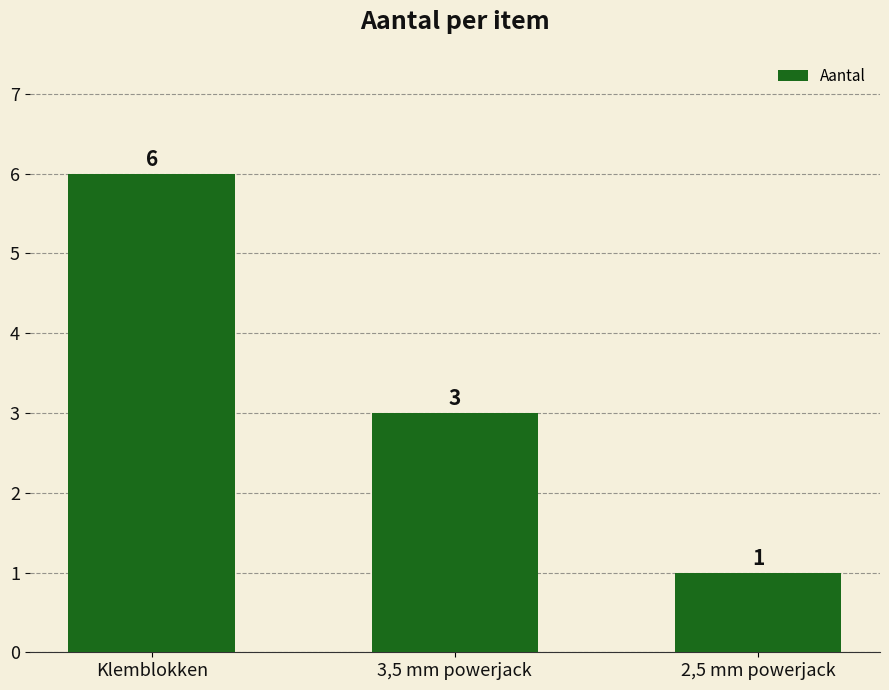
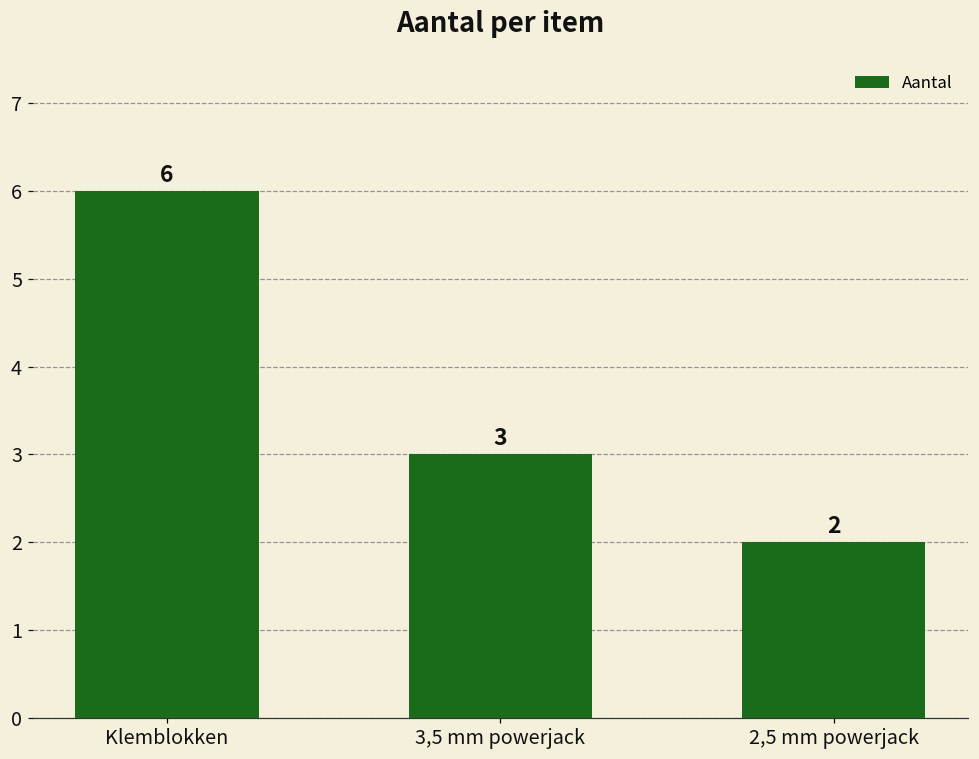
2,5 mm powerjack: 1 -> 2
